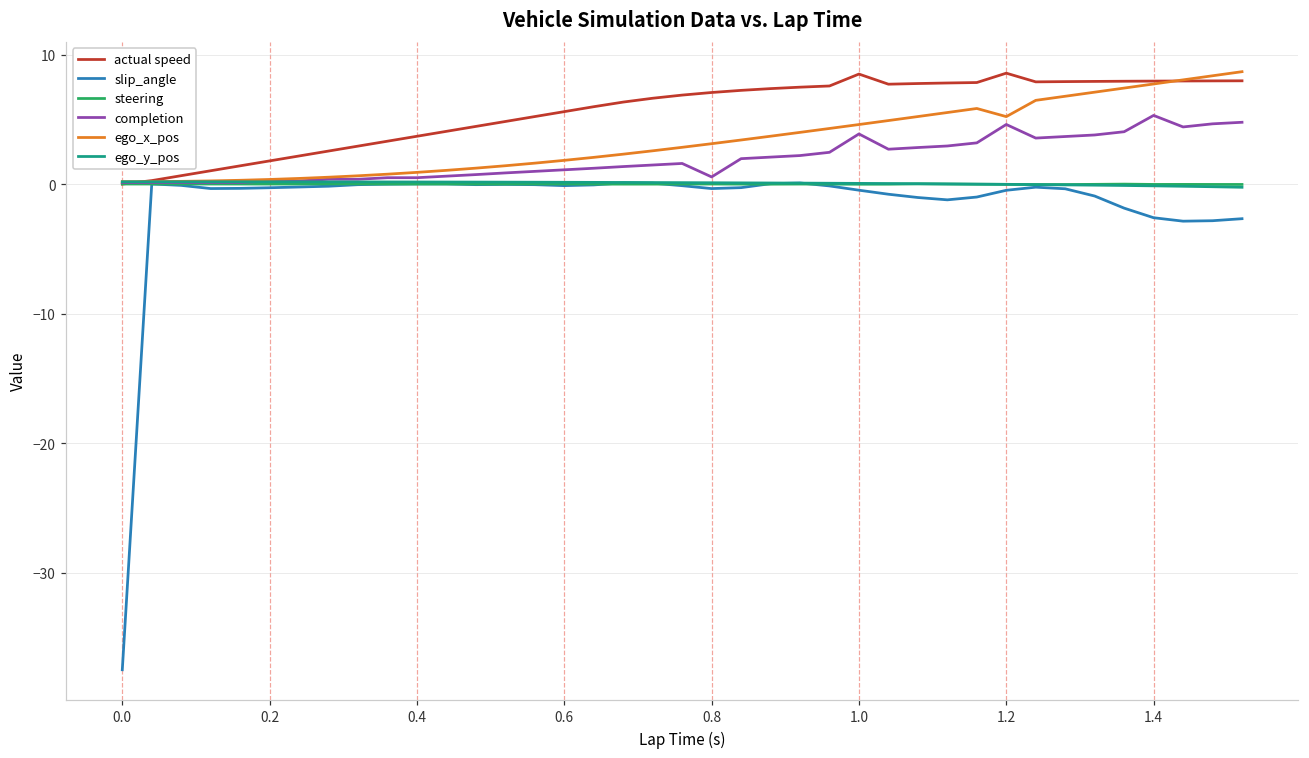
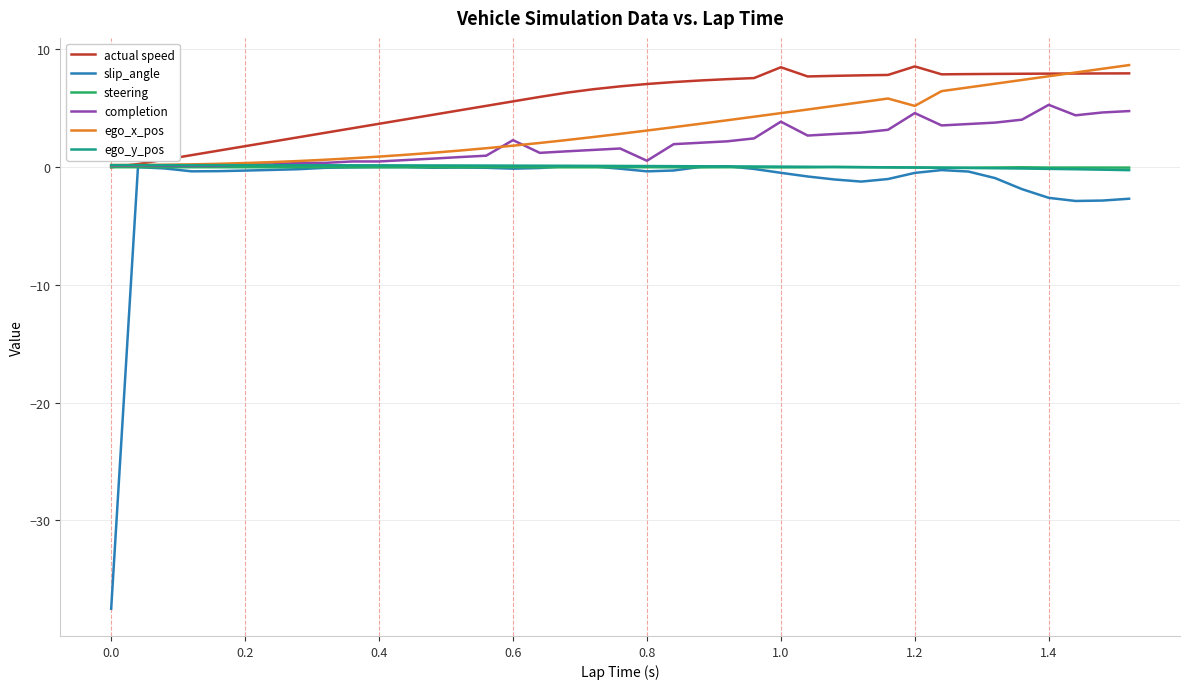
completion, 0.6: 1.1 -> 2.3
